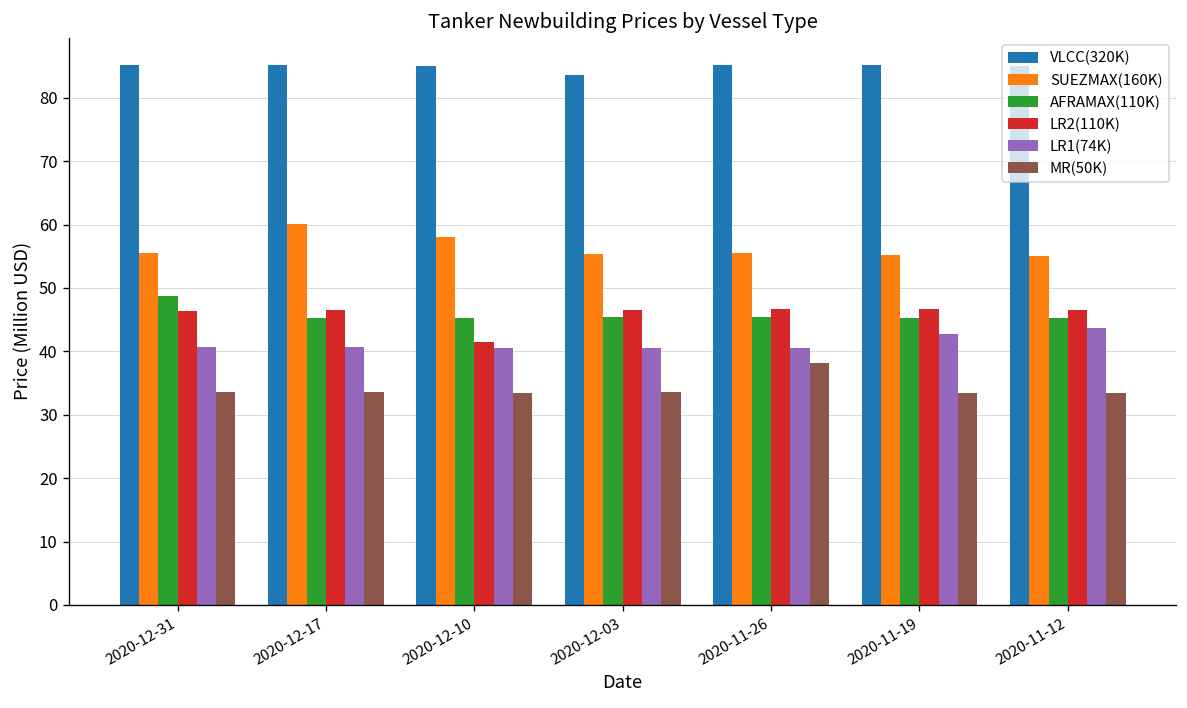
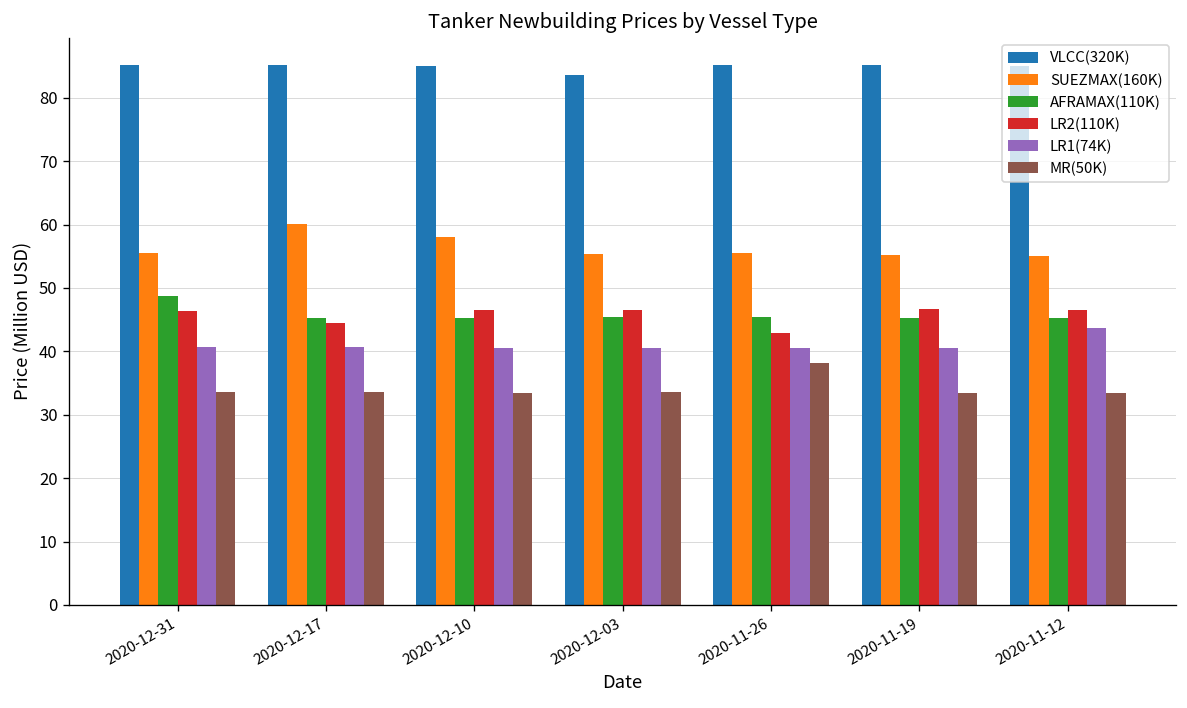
LR2(110K), 2020-12-17: 47 -> 44
LR2(110K), 2020-12-10: 41 -> 46
LR2(110K), 2020-11-26: 47 -> 43
LR1(74K), 2020-11-19: 43 -> 41
